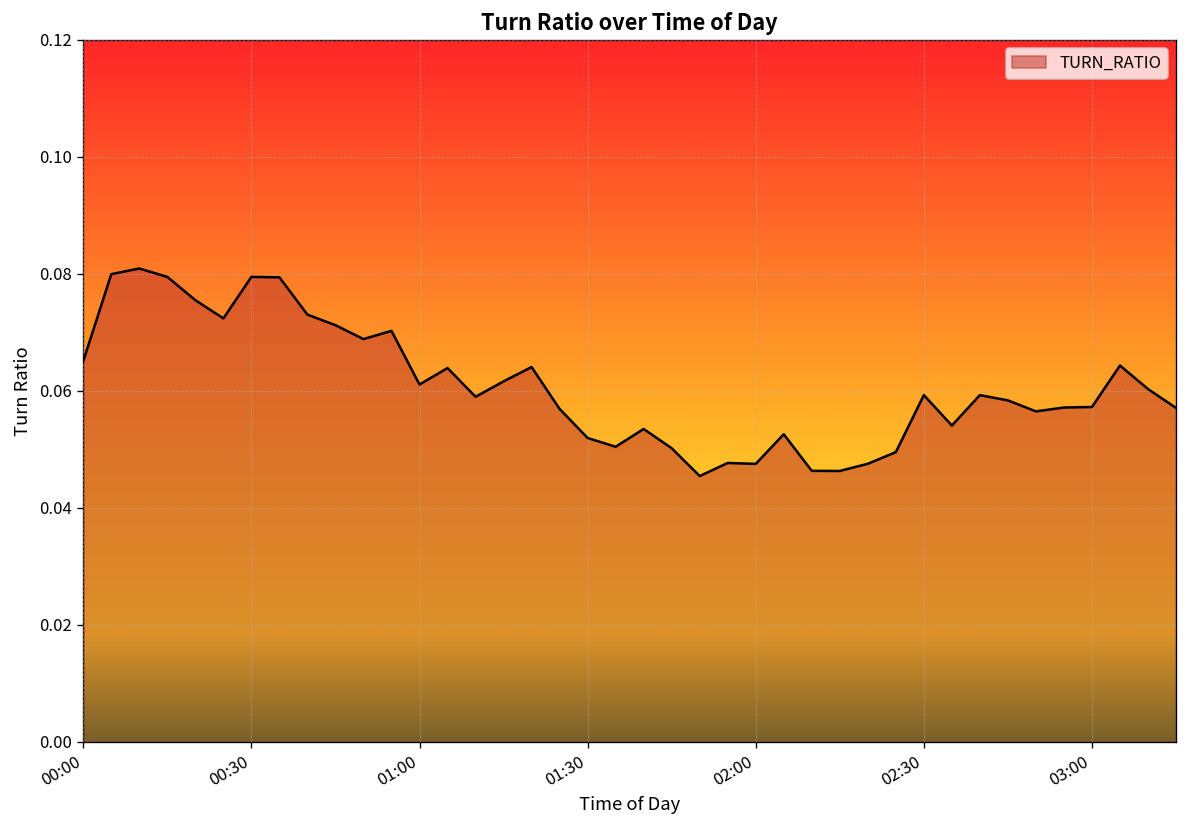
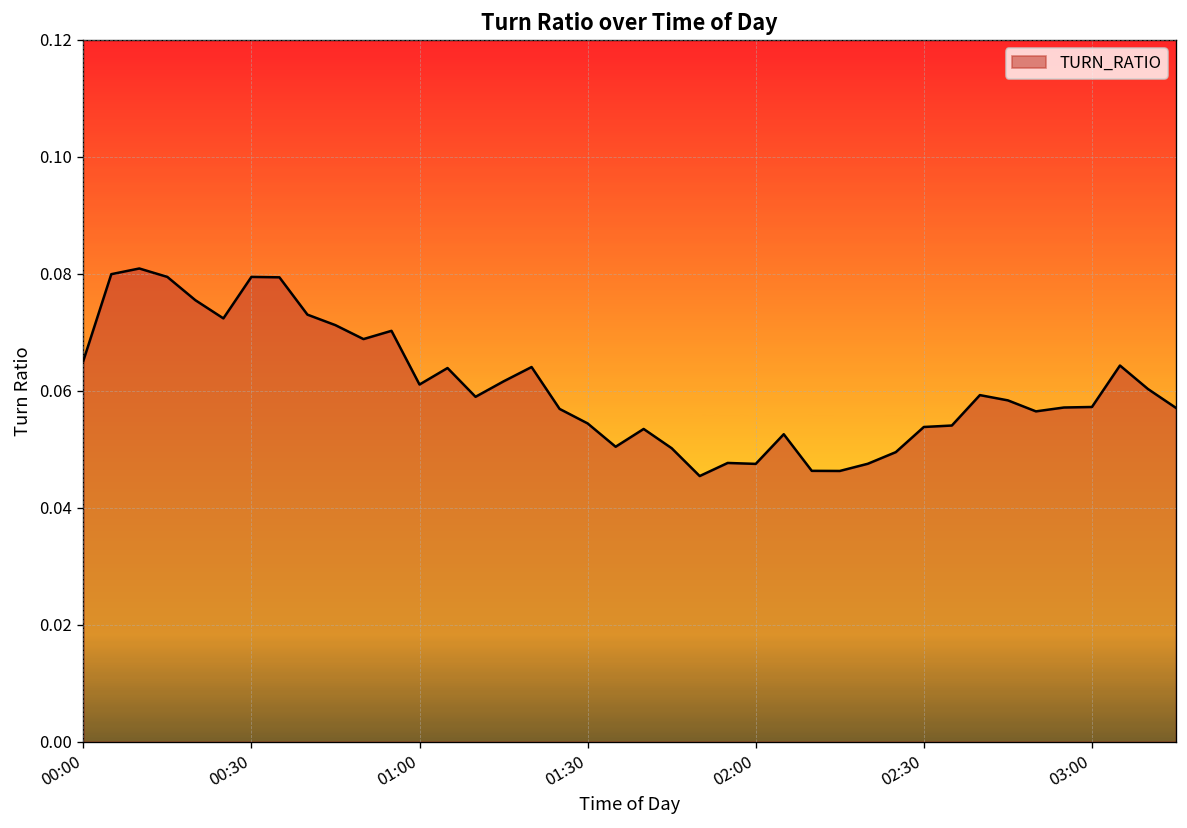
01:30: 0.052 -> 0.054
02:30: 0.059 -> 0.054
